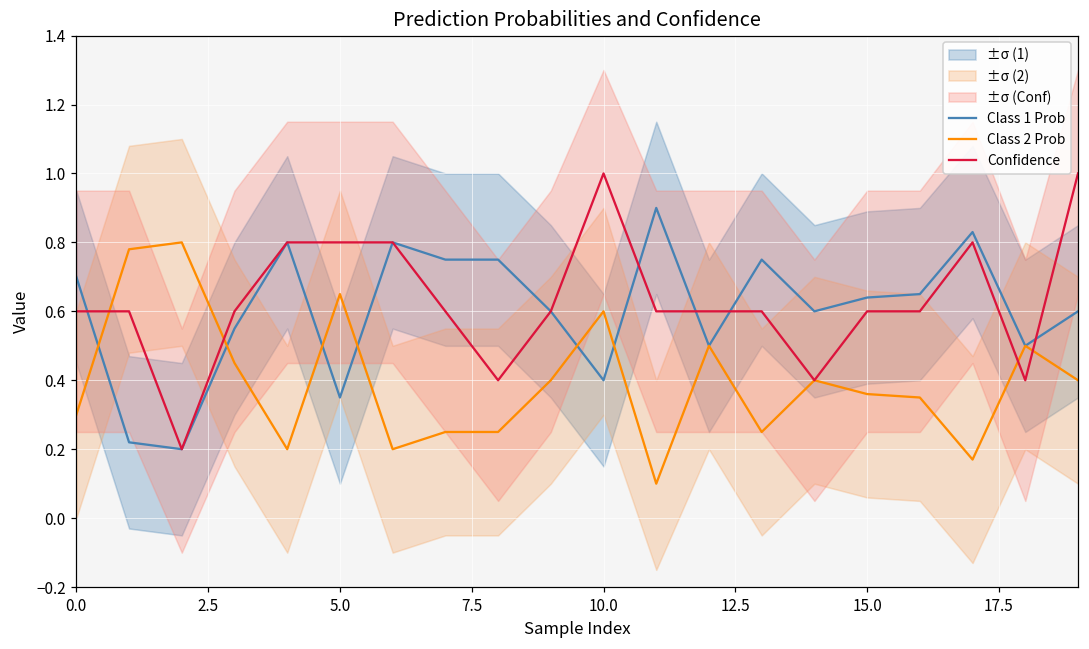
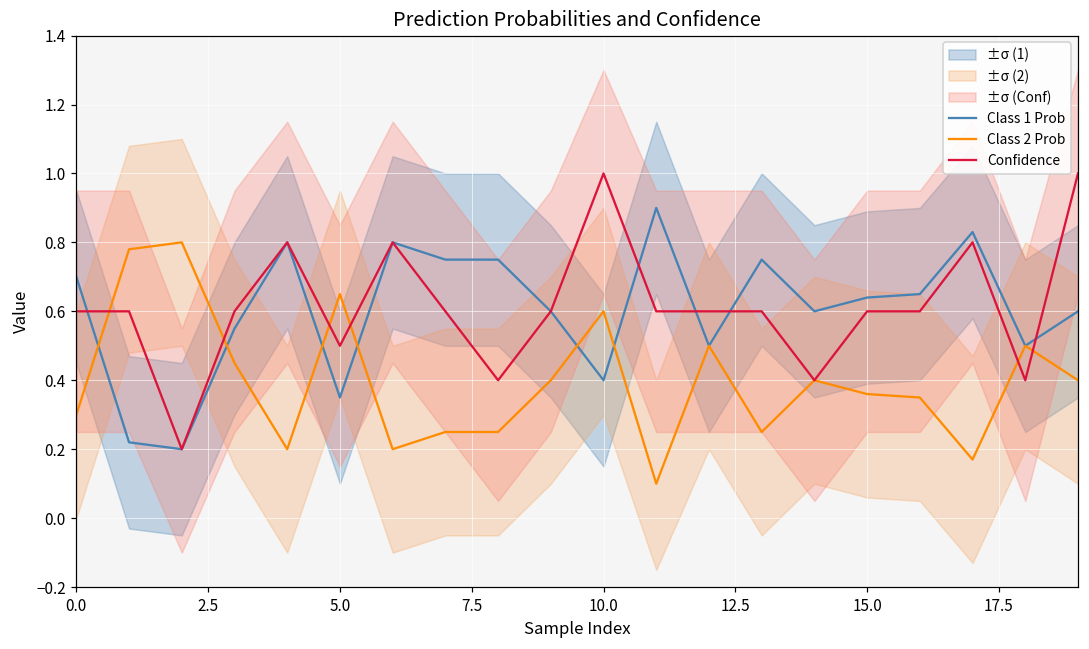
Confidence, 5.0: 0.8 -> 0.5
